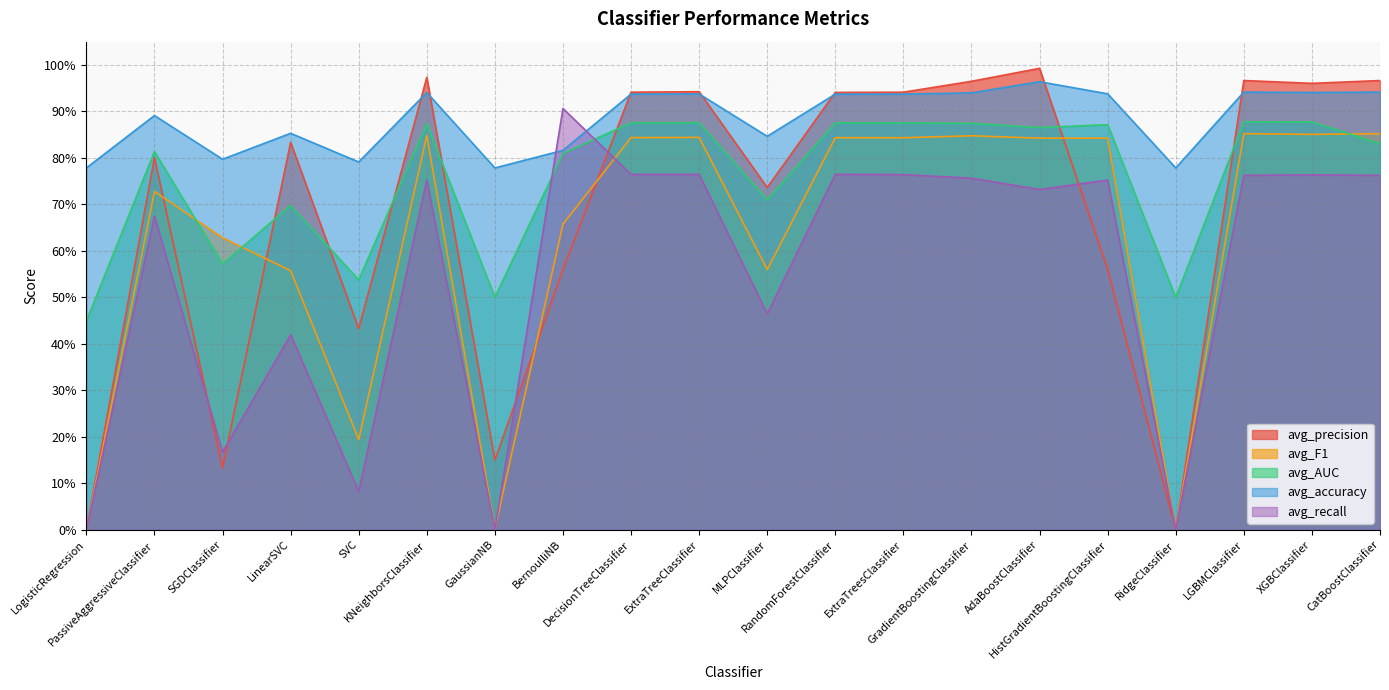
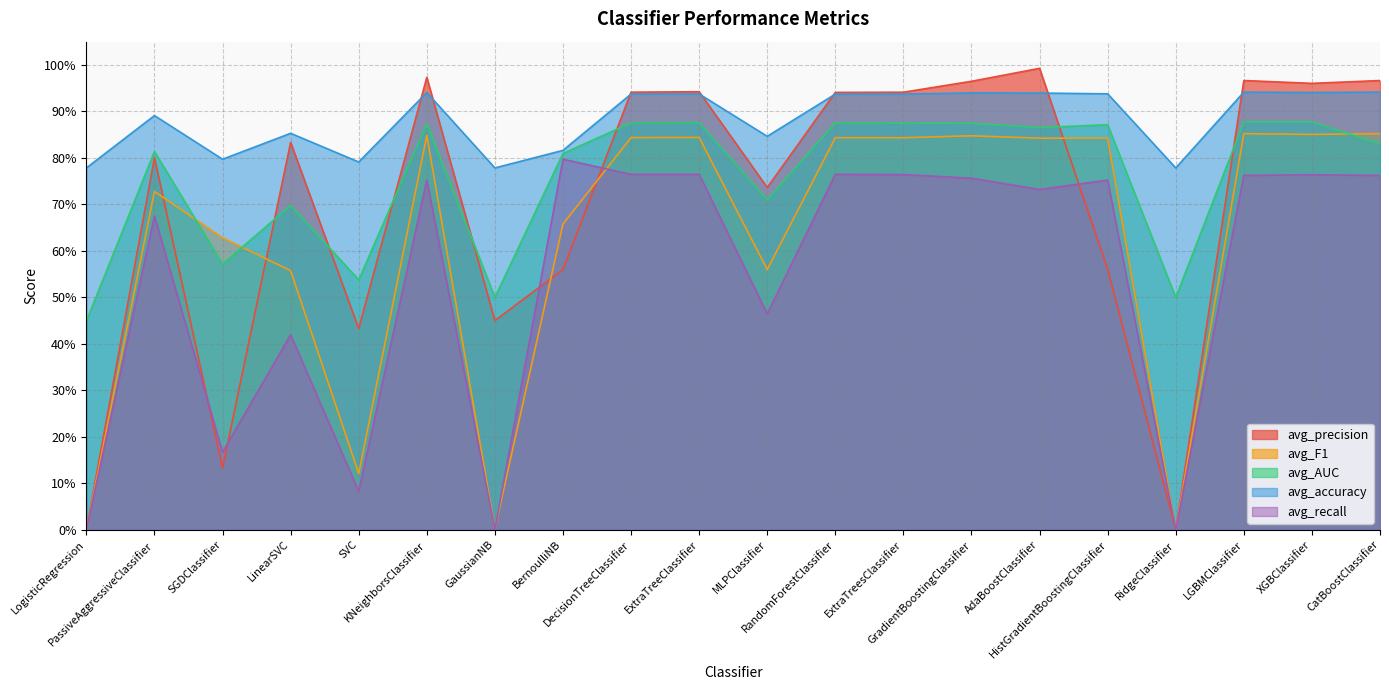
avg_F1, SVC: 19% -> 12%
avg_precision, GaussianNB: 15% -> 45%
avg_recall, BernoulliNB: 91% -> 80%
avg_accuracy, AdaBoostClassifier: 96% -> 94%
